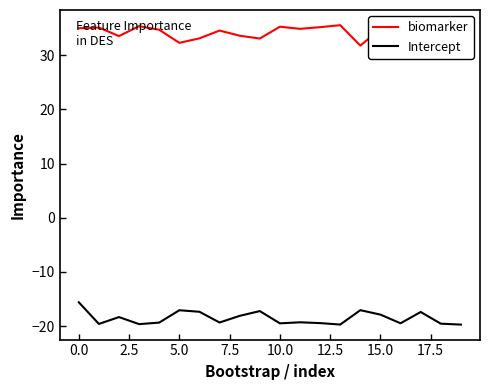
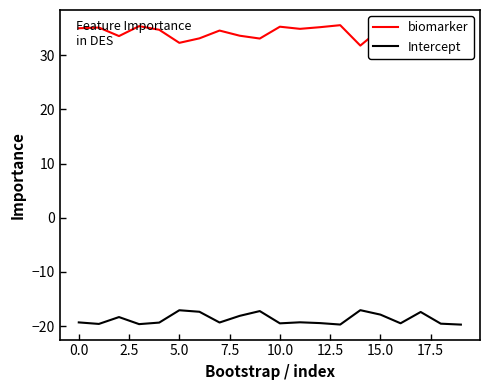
Intercept, 0.0: -16 -> -19
